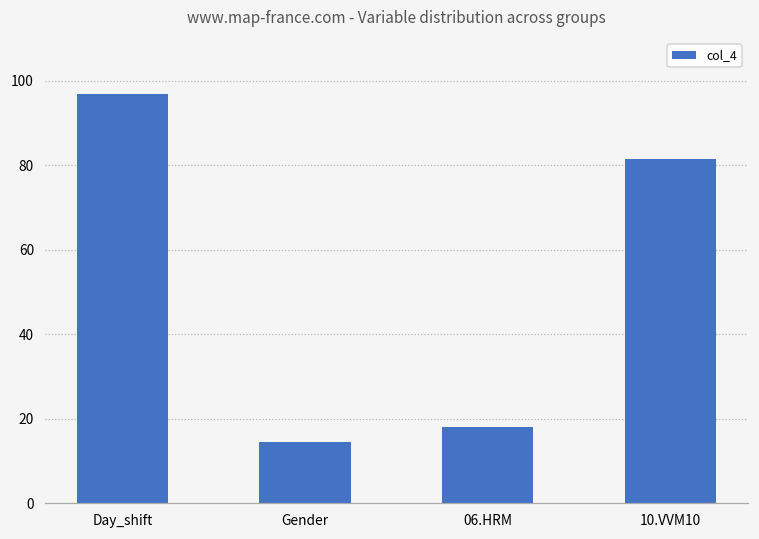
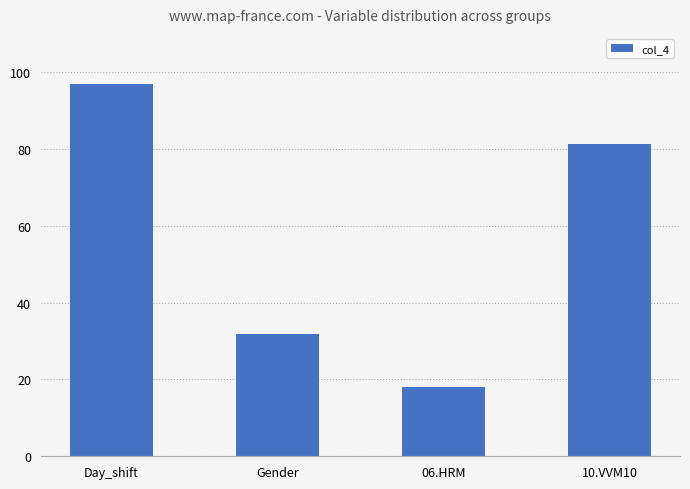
Gender: 14 -> 32
